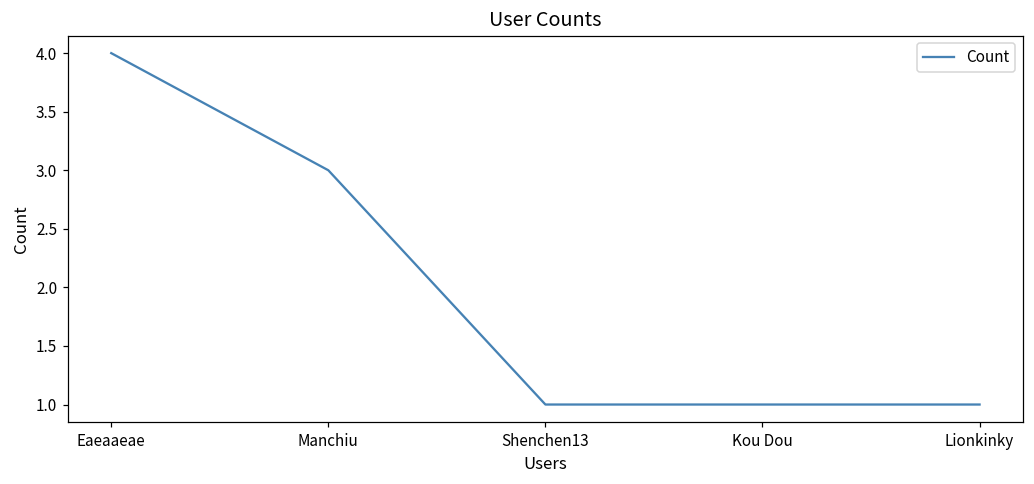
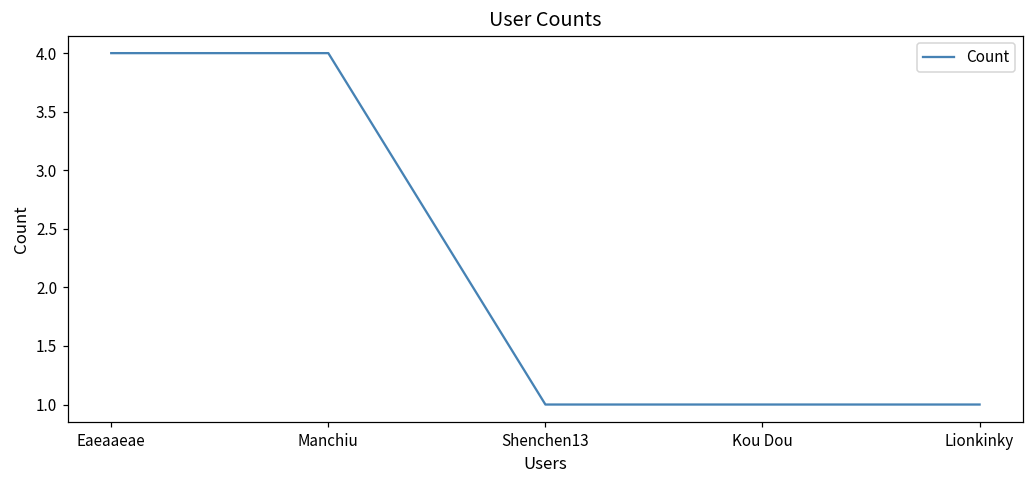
Manchiu: 3 -> 4
